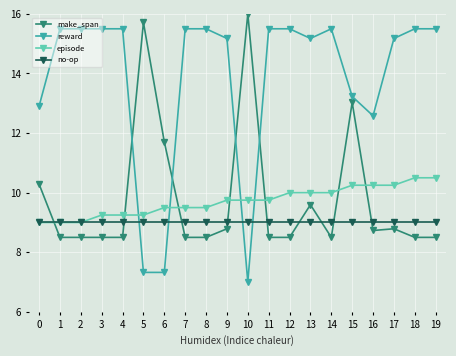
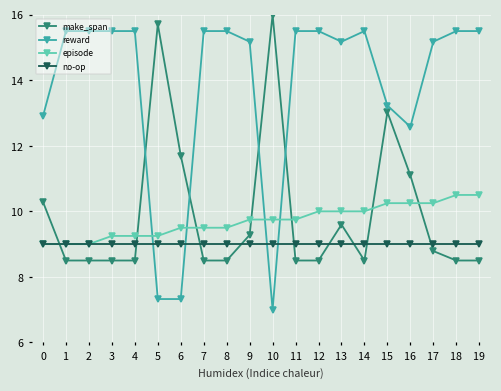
make_span, 9: 8.8 -> 9.3
make_span, 16: 8.7 -> 11.1
